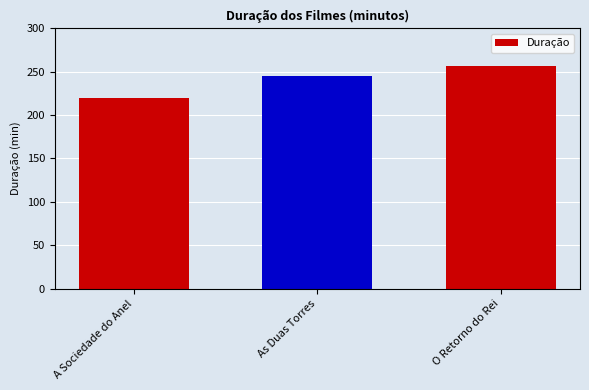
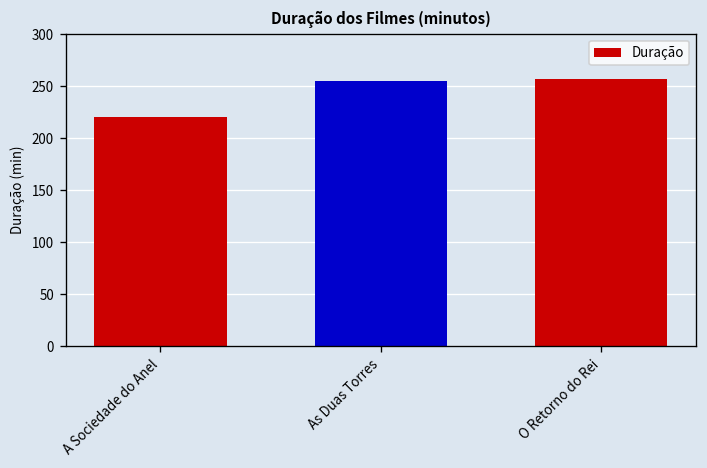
As Duas Torres: 250 -> 260
